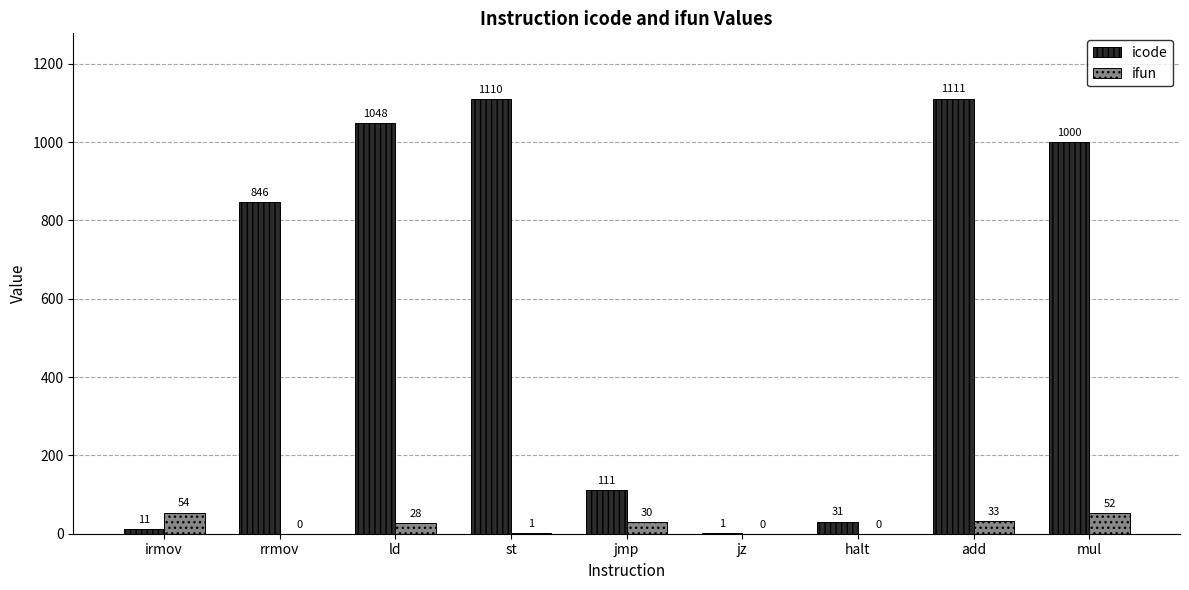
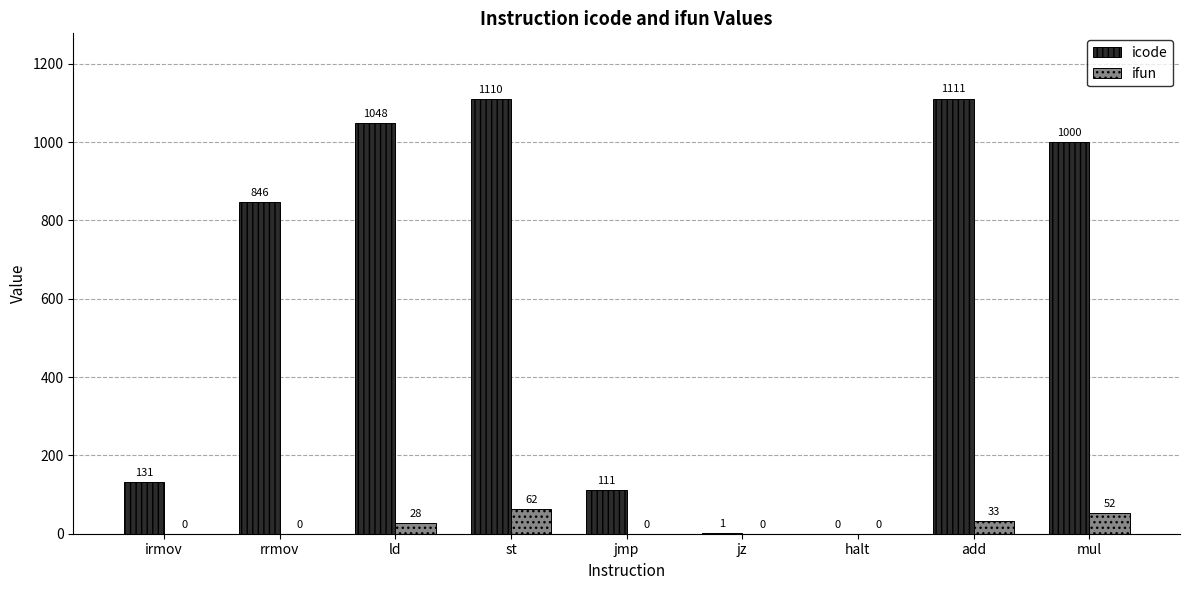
icode, irmov: 11 -> 131
ifun, irmov: 54 -> 0
ifun, st: 1 -> 62
ifun, jmp: 30 -> 0
icode, halt: 31 -> 0
